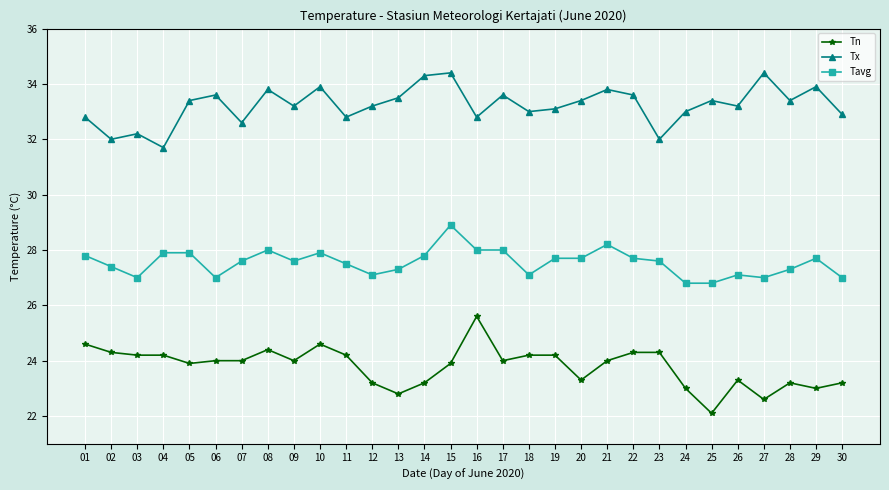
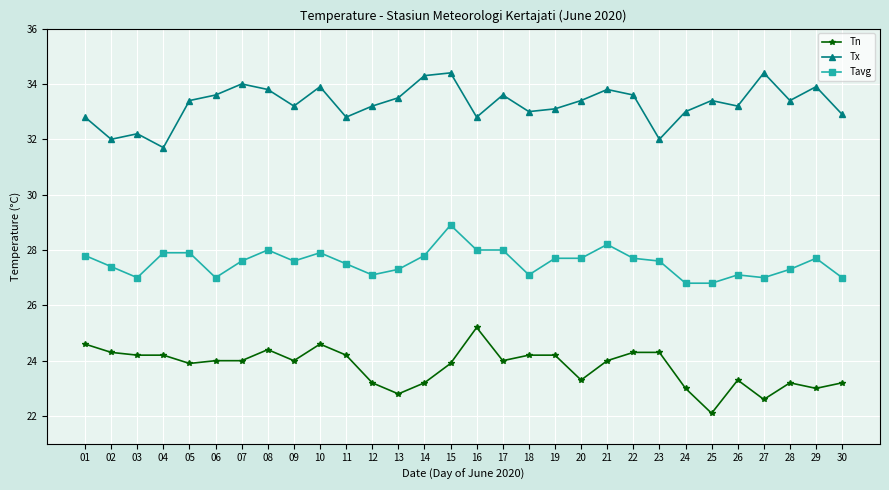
Tx, 07: 32.6 -> 34.0
Tn, 16: 25.6 -> 25.2
